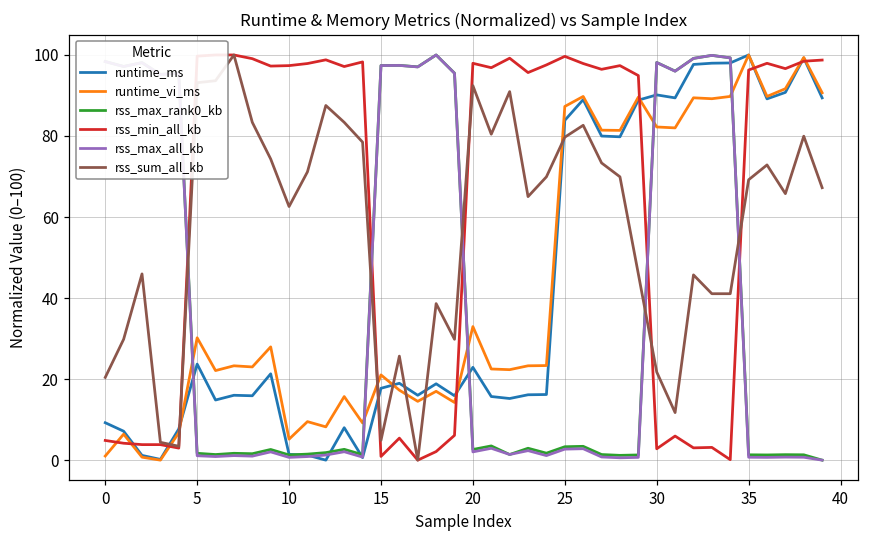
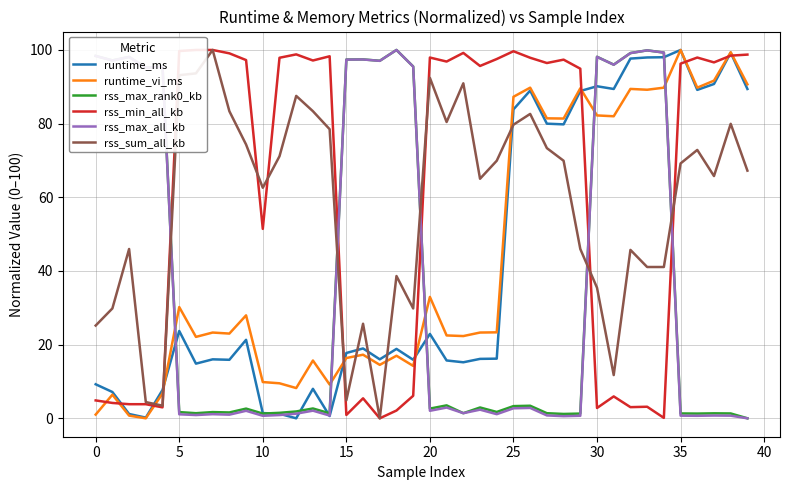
rss_sum_all_kb, 0: 20 -> 25
runtime_vi_ms, 10: 5 -> 10
rss_min_all_kb, 10: 97 -> 51
runtime_vi_ms, 15: 21 -> 16
rss_sum_all_kb, 30: 22 -> 35
